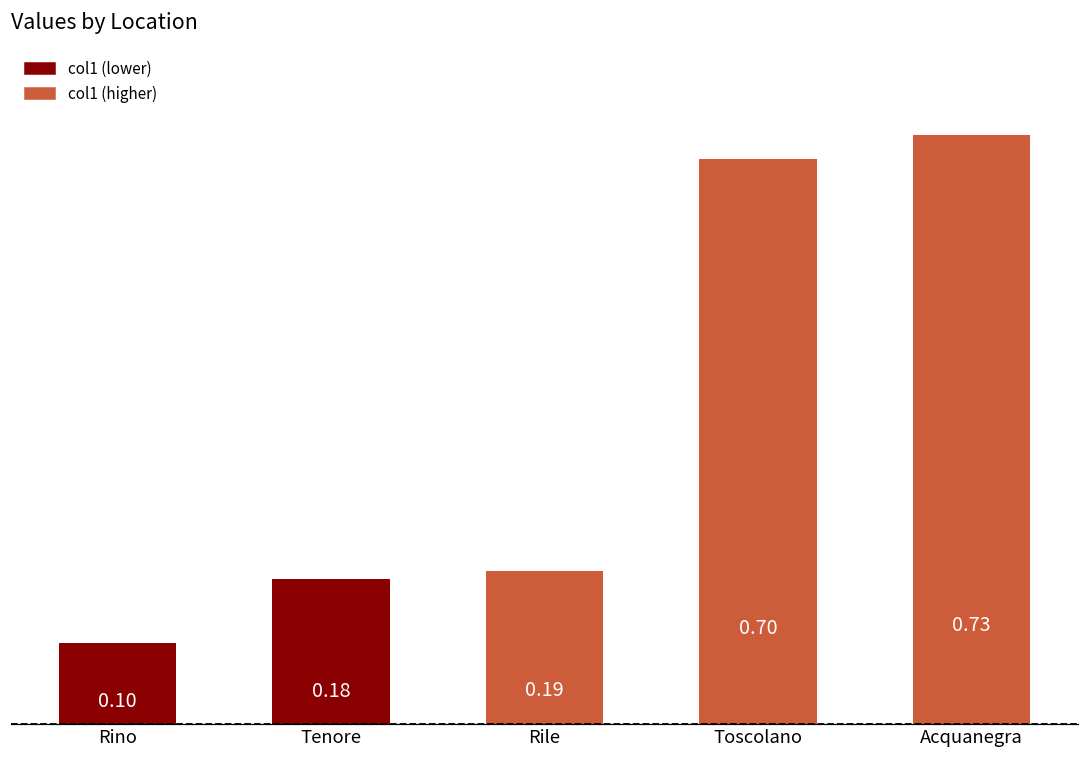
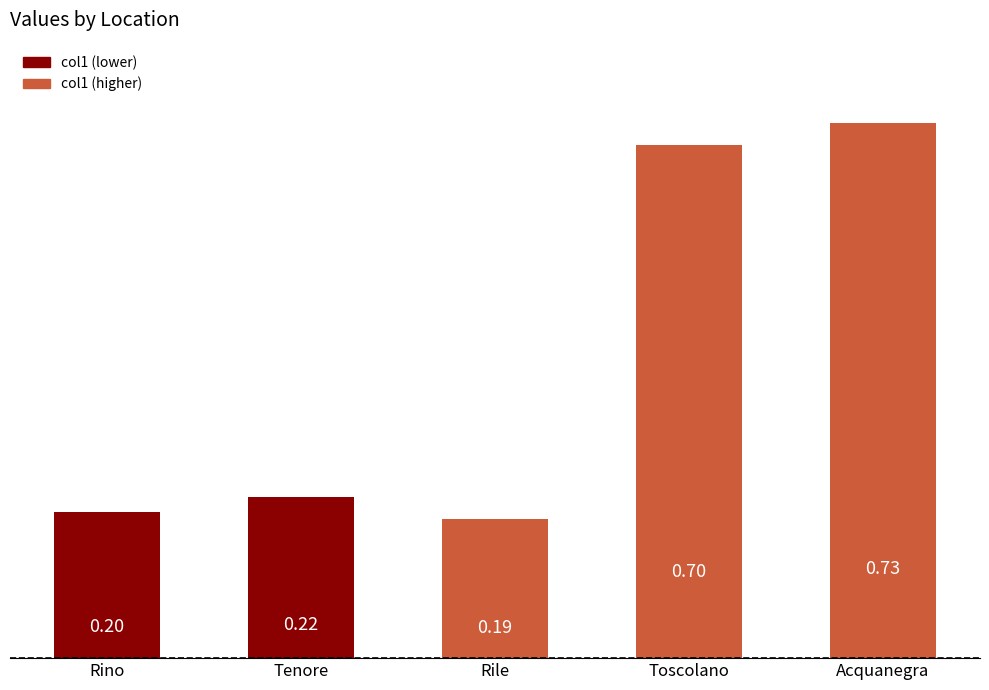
Rino: 0.10 -> 0.20
Tenore: 0.18 -> 0.22
